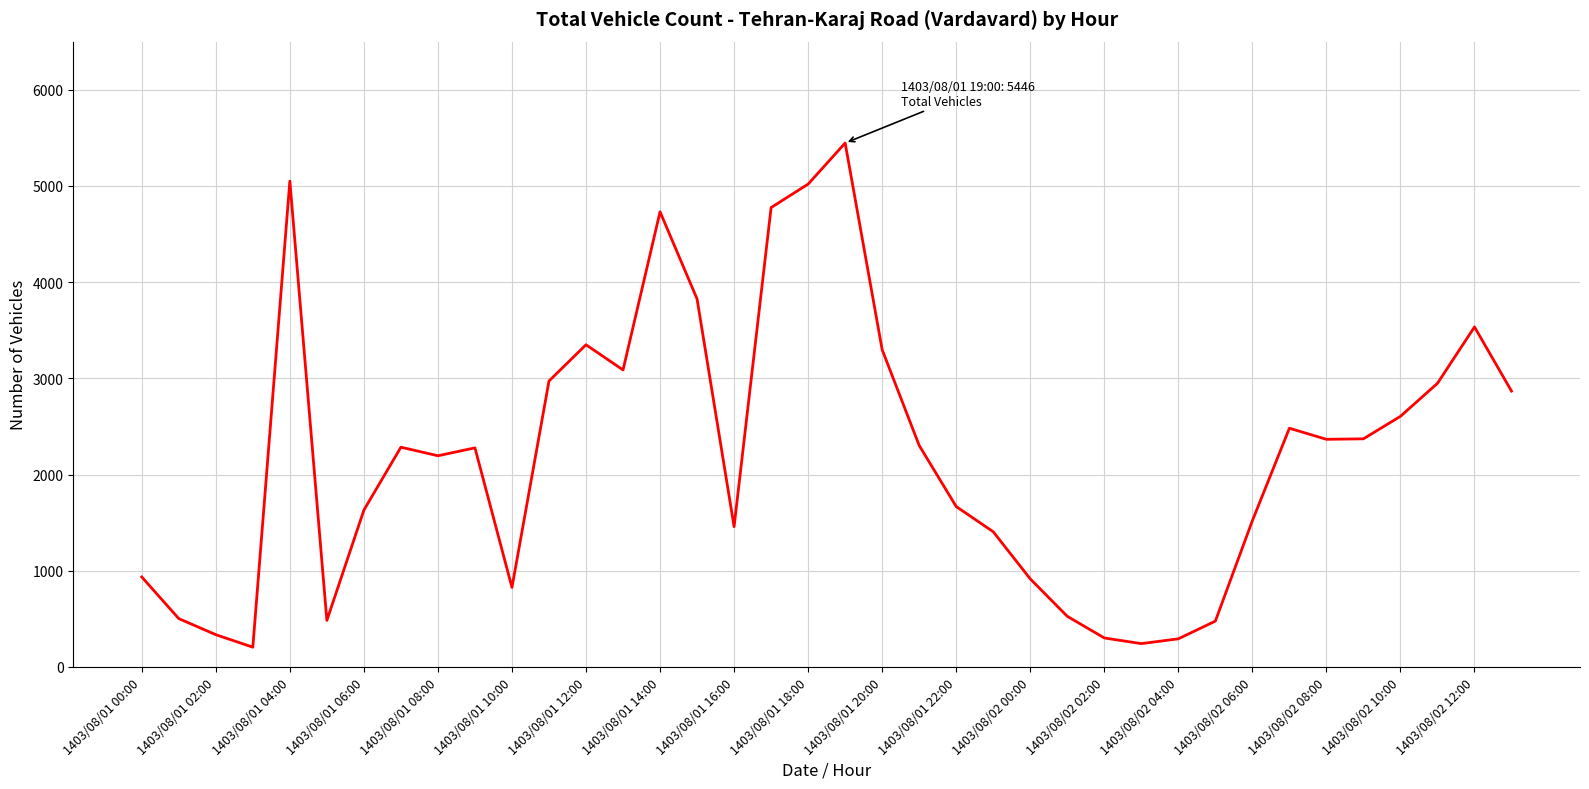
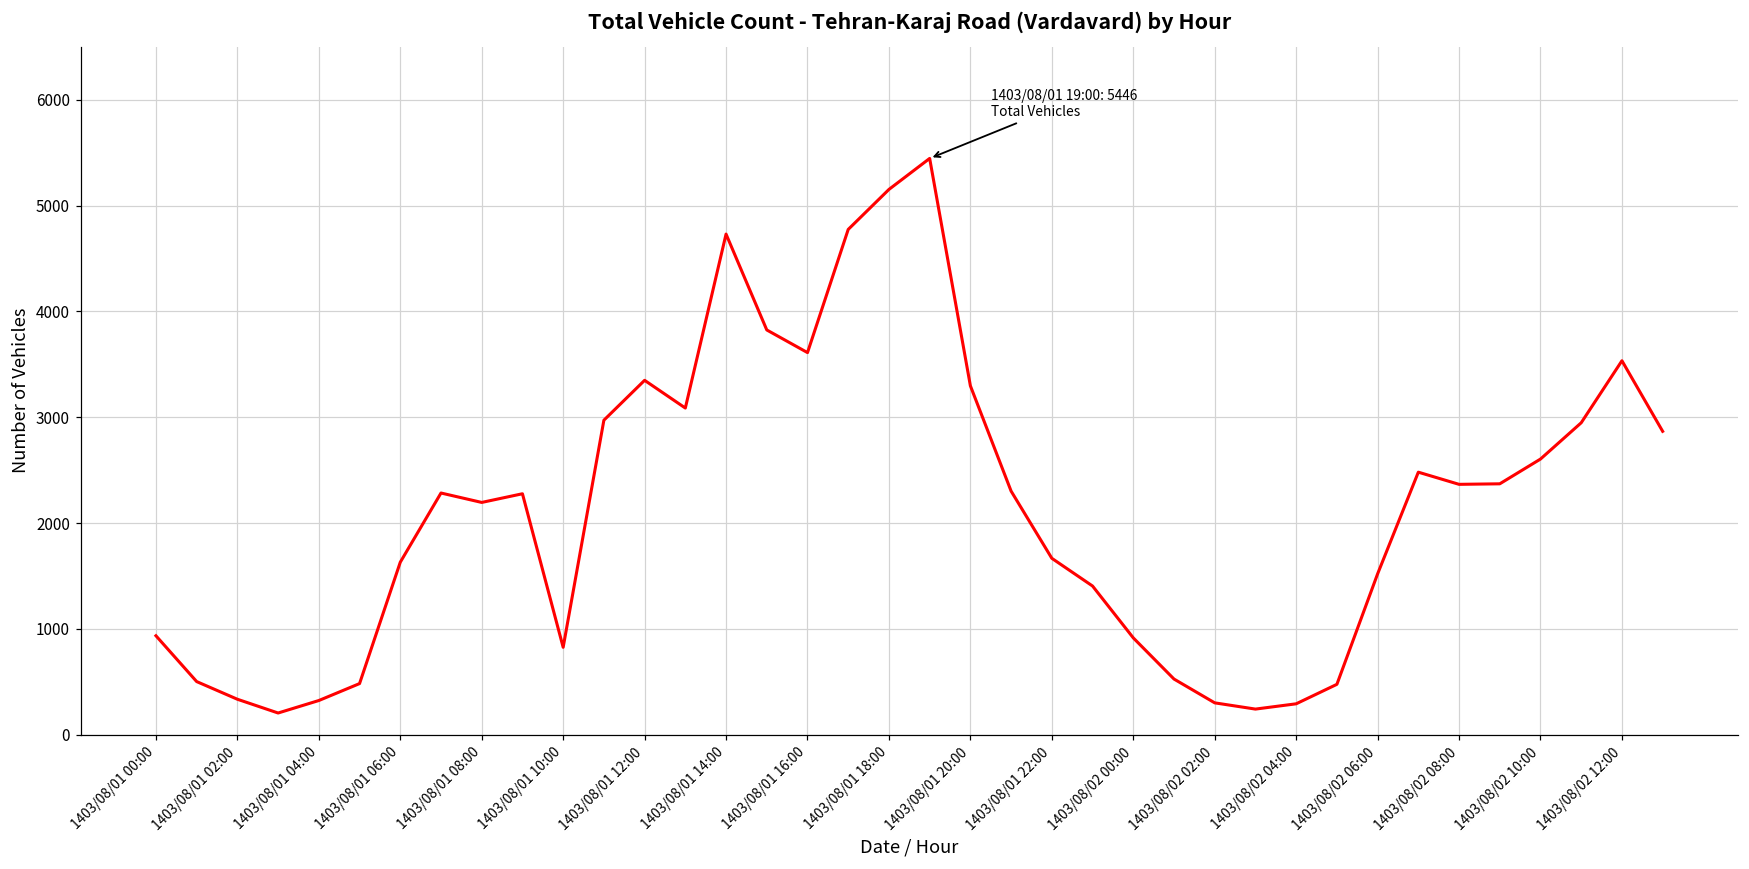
1403/08/01 04:00: 5100 -> 300
1403/08/01 16:00: 1500 -> 3600
1403/08/01 18:00: 5000 -> 5200
